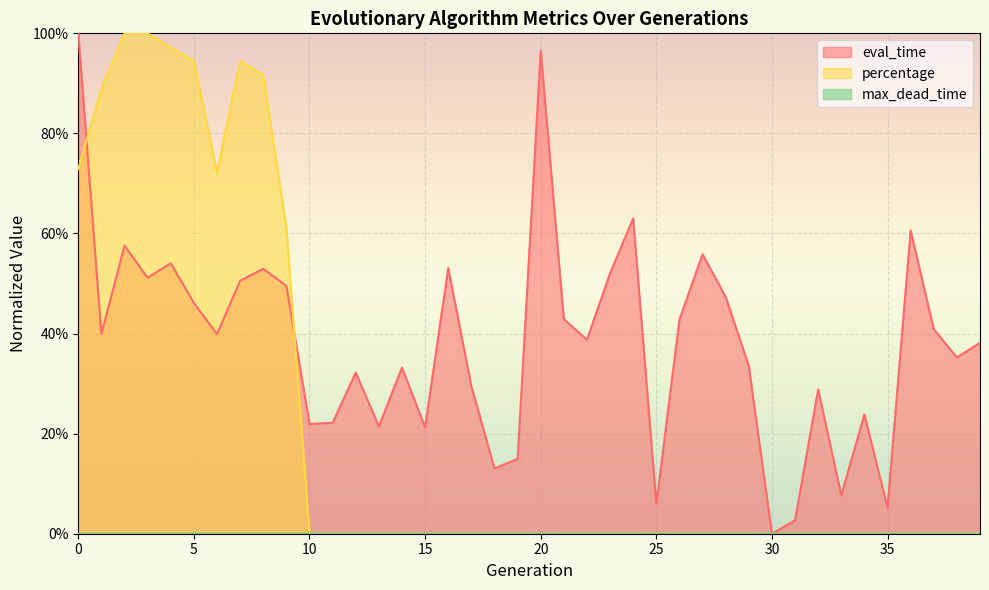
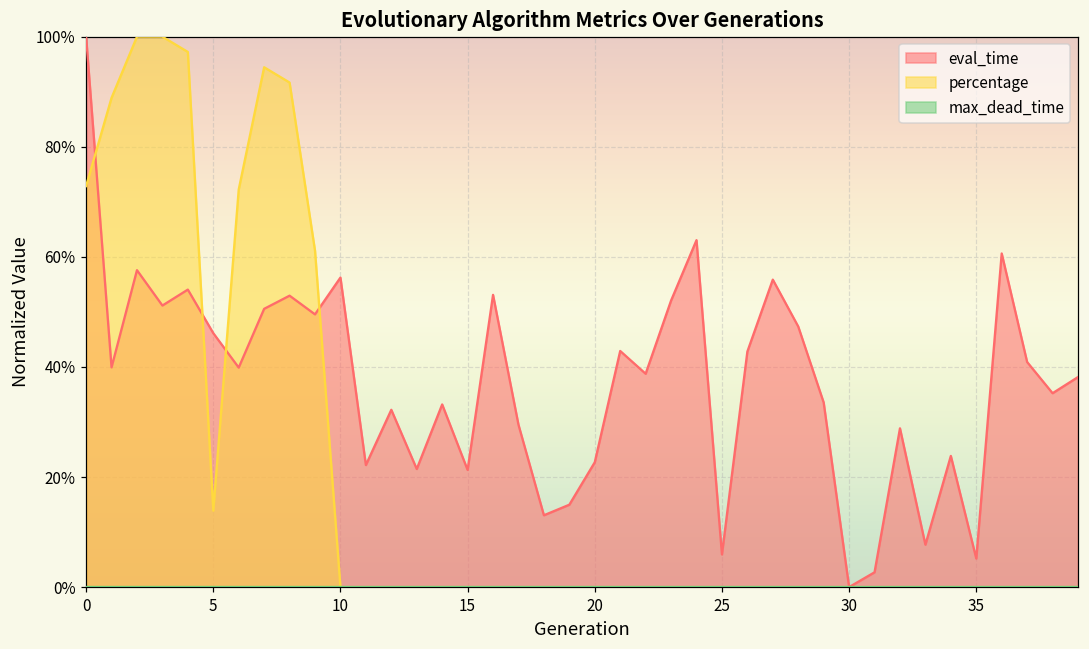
percentage, 5: 94% -> 14%
eval_time, 10: 22% -> 56%
eval_time, 20: 96% -> 23%
